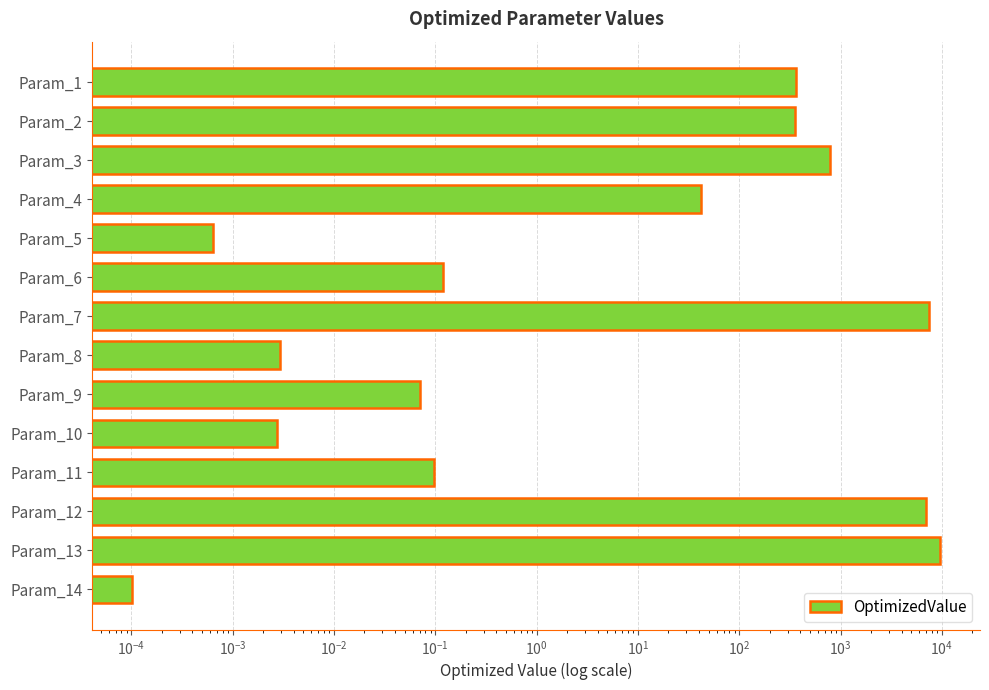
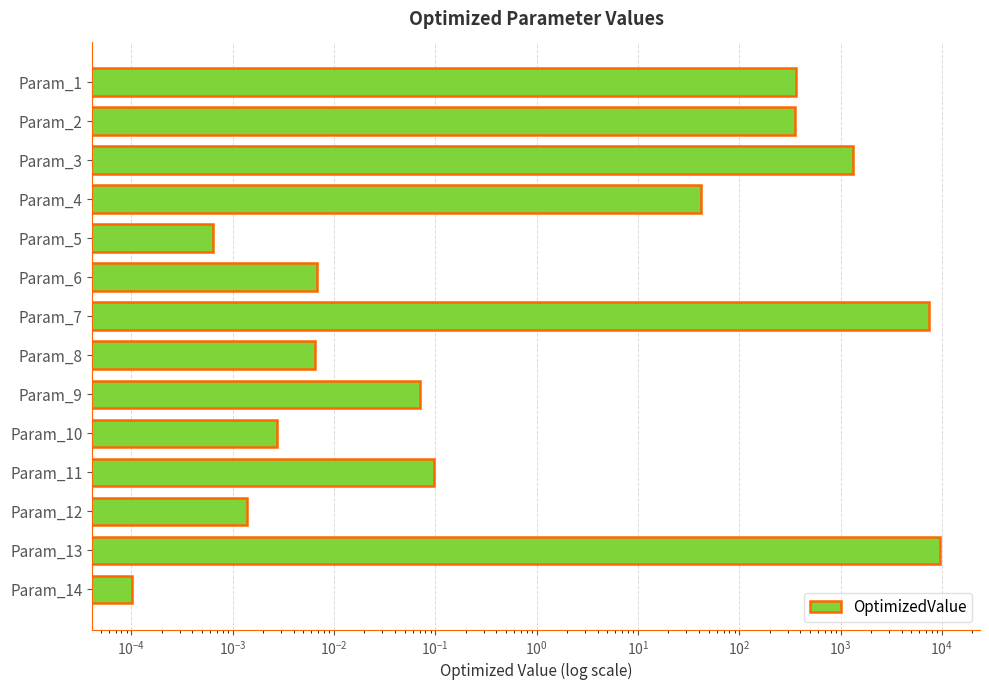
Param_3: 800 -> 1300
Param_6: 0.12 -> 0.007
Param_8: 0.0029 -> 0.007
Param_12: 7000 -> 0.0014
